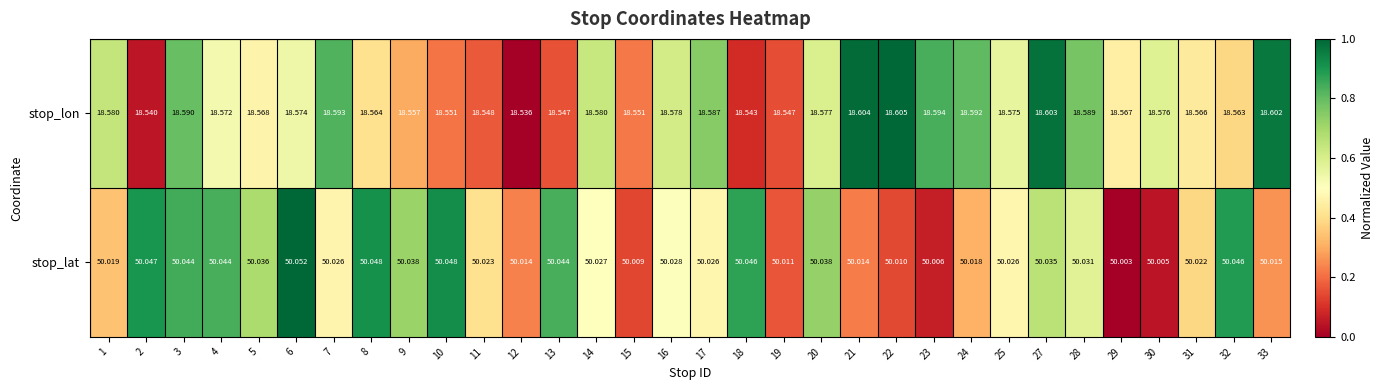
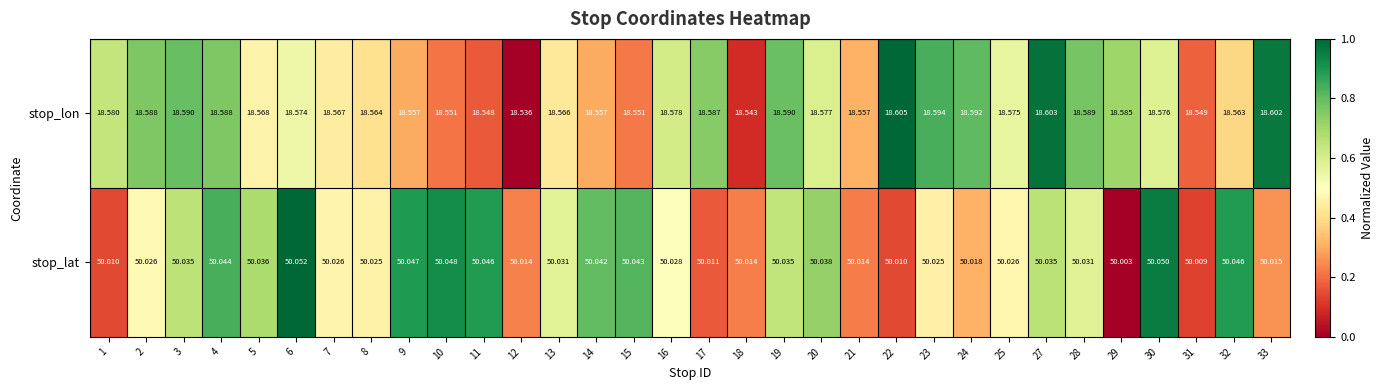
stop_lon, 2: 18.540 -> 18.588
stop_lon, 4: 18.572 -> 18.588
stop_lon, 7: 18.593 -> 18.567
stop_lon, 13: 18.547 -> 18.566
stop_lon, 14: 18.580 -> 18.557
stop_lon, 19: 18.547 -> 18.590
stop_lon, 21: 18.604 -> 18.557
stop_lon, 29: 18.567 -> 18.585
stop_lon, 31: 18.566 -> 18.549
stop_lat, 1: 50.019 -> 50.010
stop_lat, 2: 50.047 -> 50.026
stop_lat, 3: 50.044 -> 50.035
stop_lat, 8: 50.048 -> 50.025
stop_lat, 9: 50.038 -> 50.047
stop_lat, 11: 50.023 -> 50.046
stop_lat, 13: 50.044 -> 50.031
stop_lat, 14: 50.027 -> 50.042
stop_lat, 15: 50.009 -> 50.043
stop_lat, 17: 50.026 -> 50.011
stop_lat, 18: 50.046 -> 50.014
stop_lat, 19: 50.011 -> 50.035
stop_lat, 23: 50.006 -> 50.025
stop_lat, 30: 50.005 -> 50.050
stop_lat, 31: 50.022 -> 50.009
